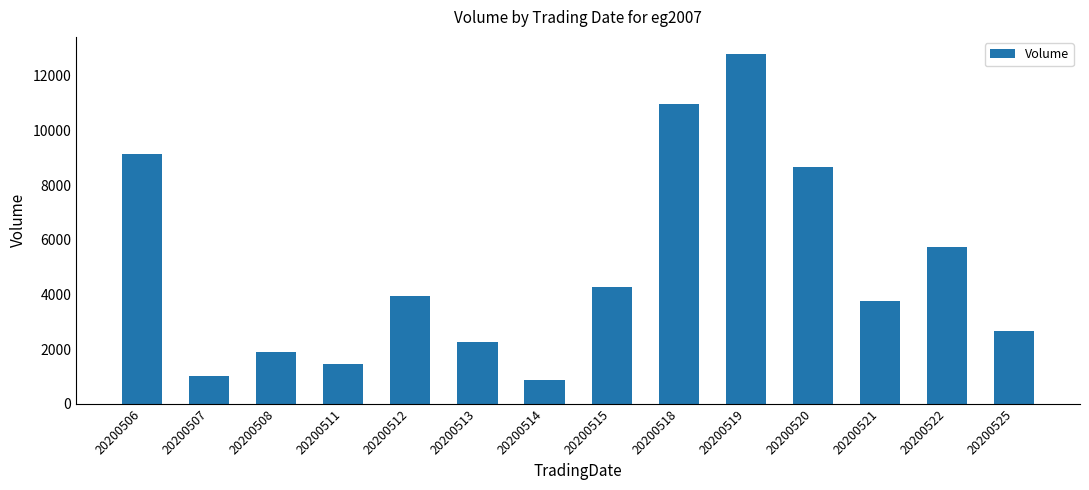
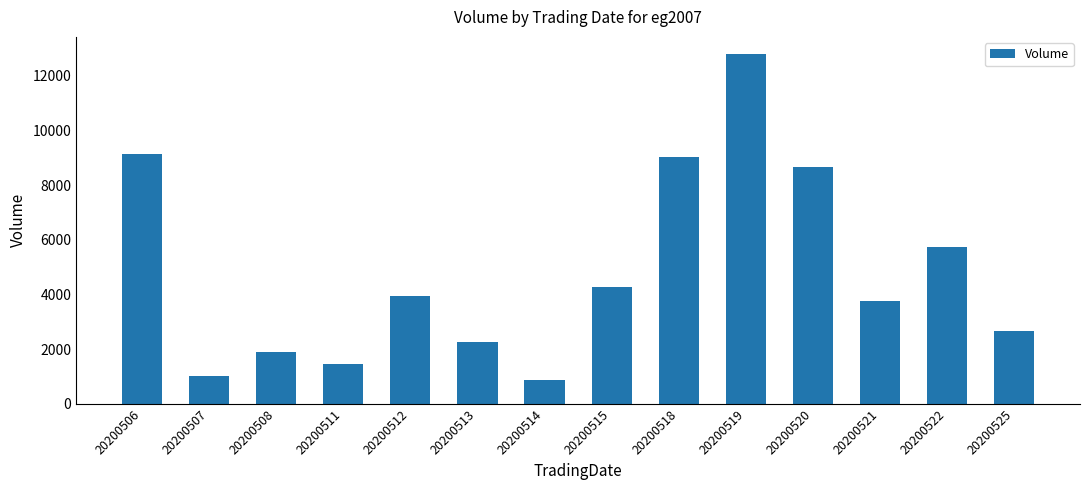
20200518: 11000 -> 9000
